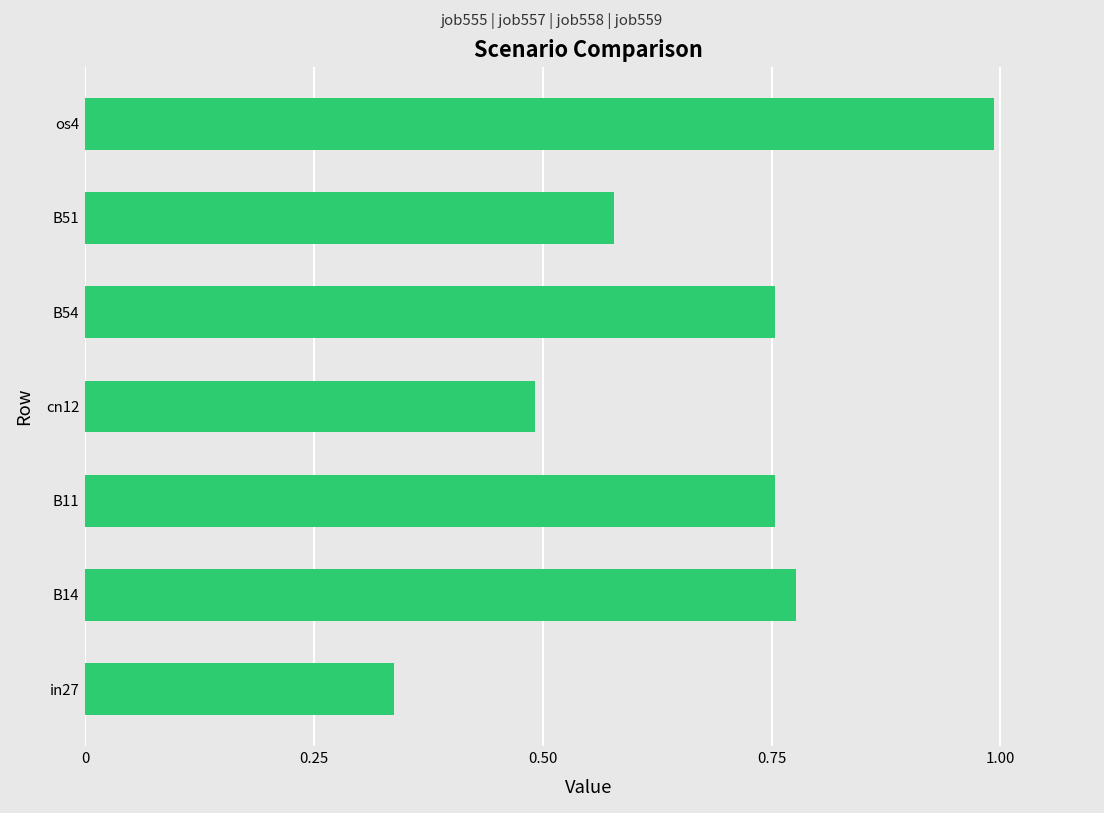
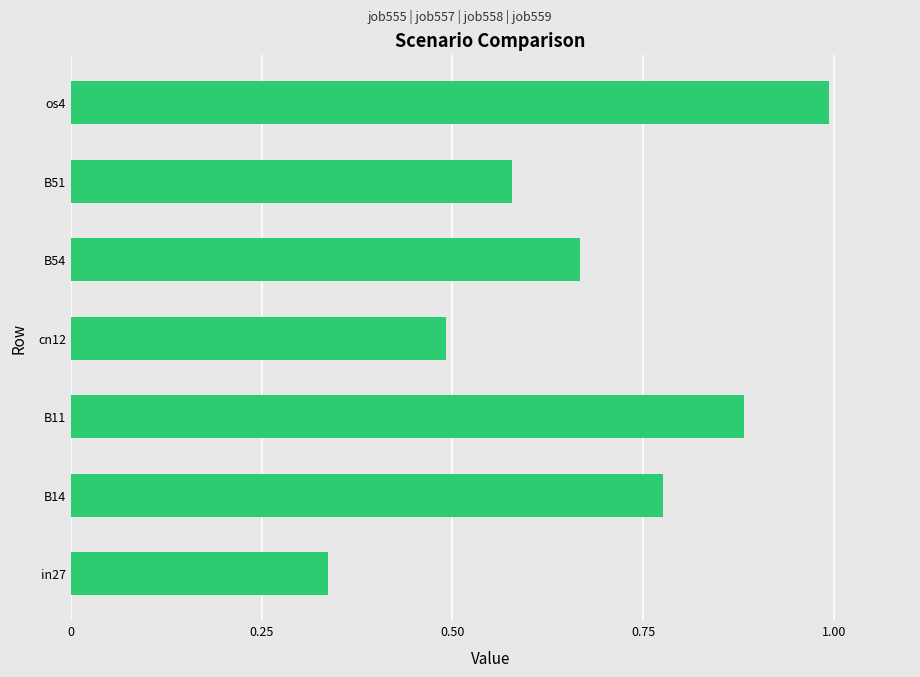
B54: 0.75 -> 0.67
B11: 0.75 -> 0.88
